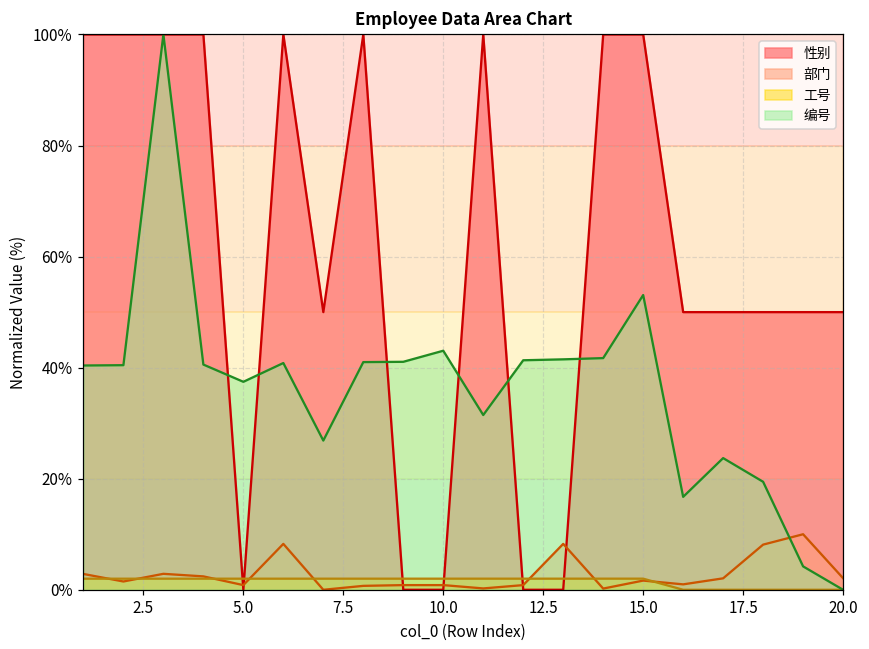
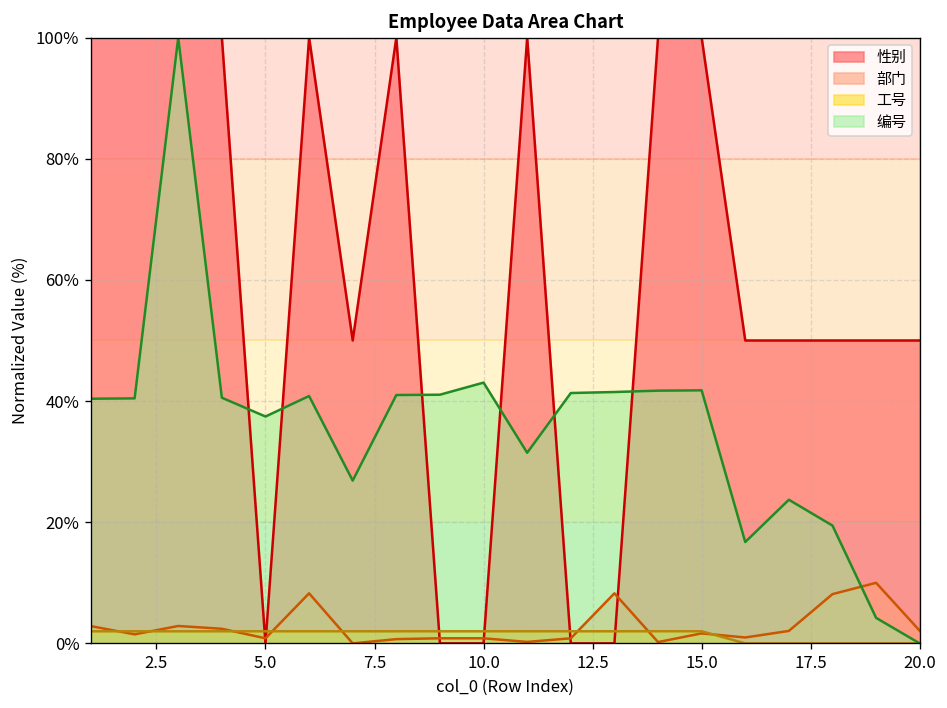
编号, 15.0: 53% -> 42%
